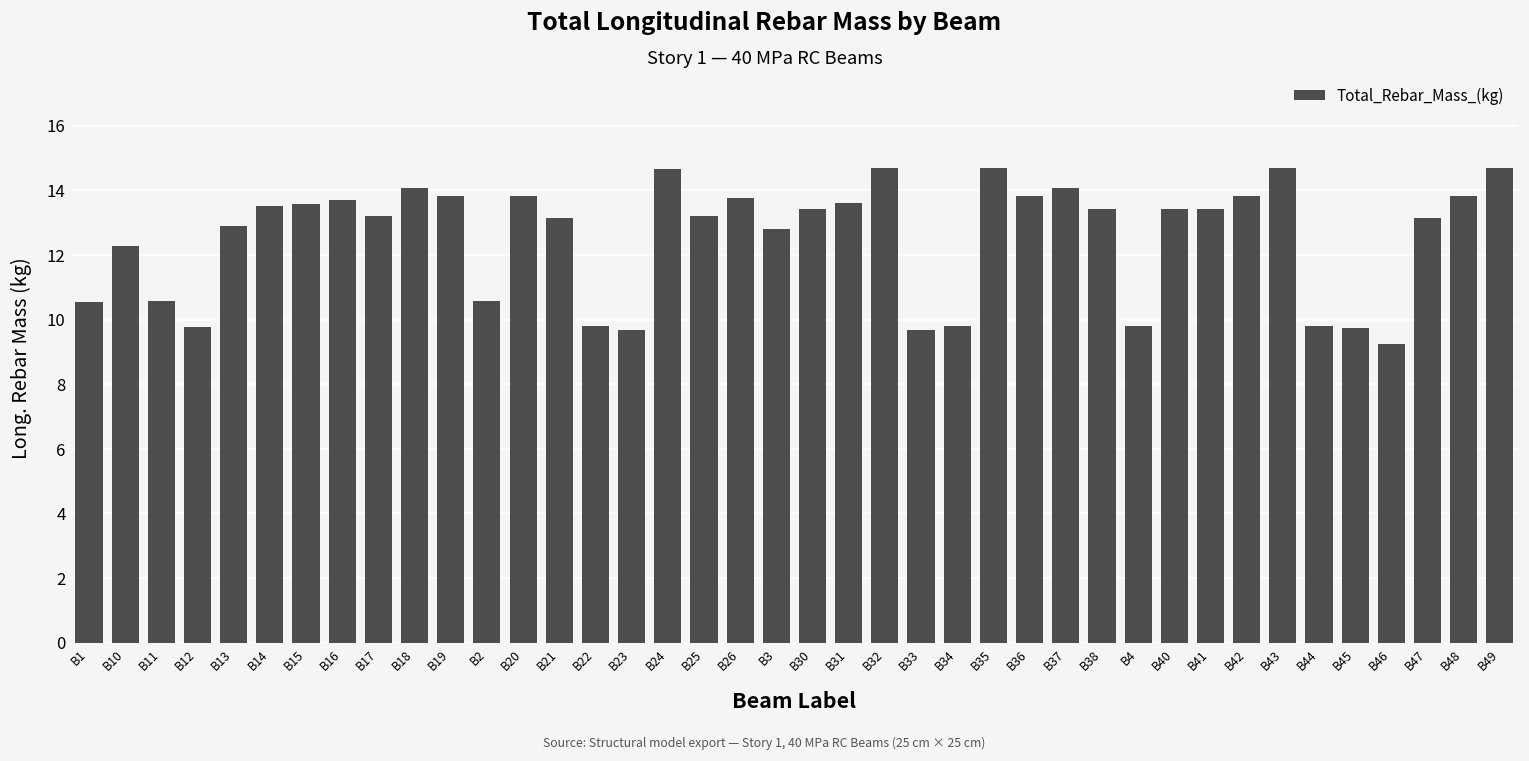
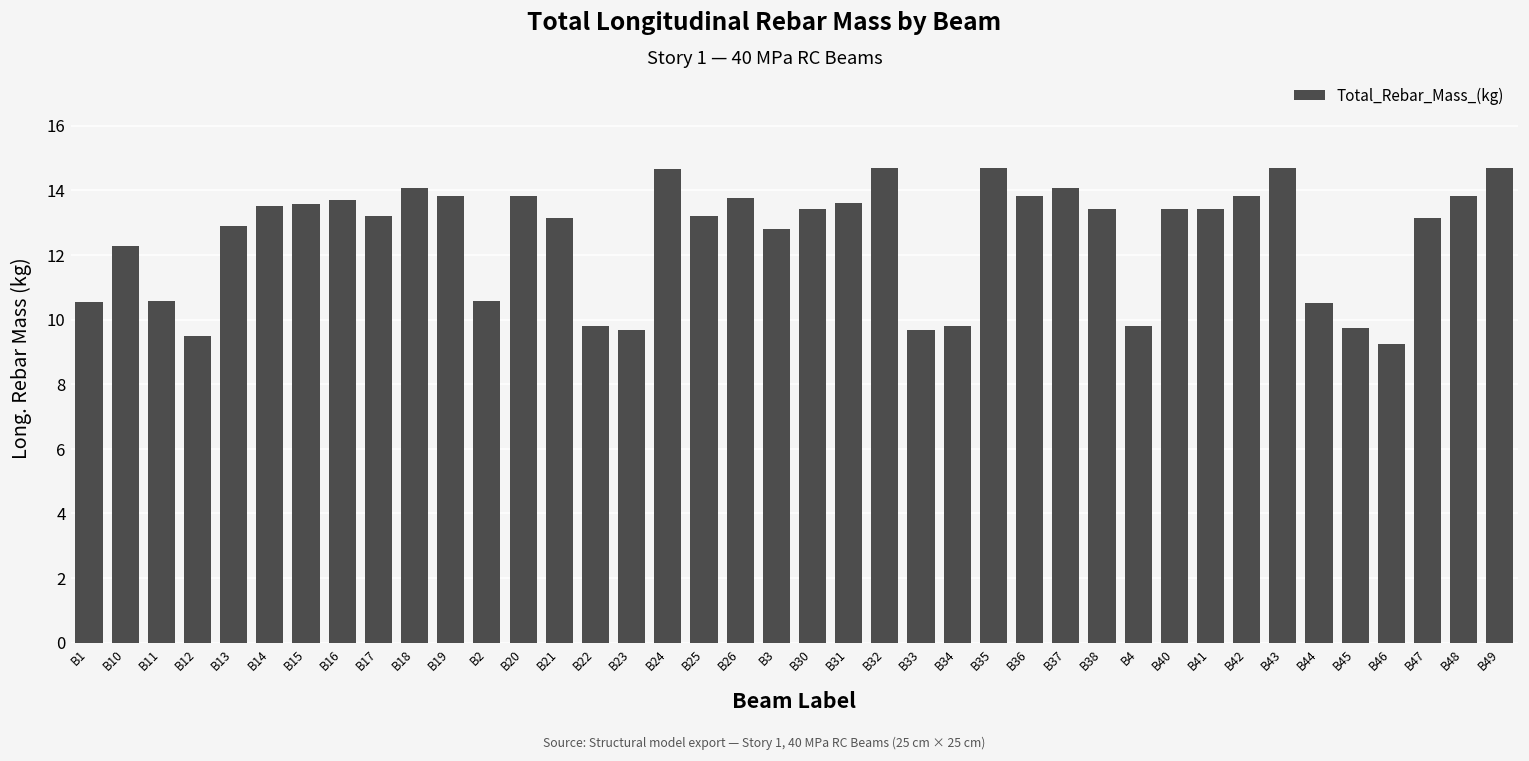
B12: 9.8 -> 9.5
B44: 9.8 -> 10.5
